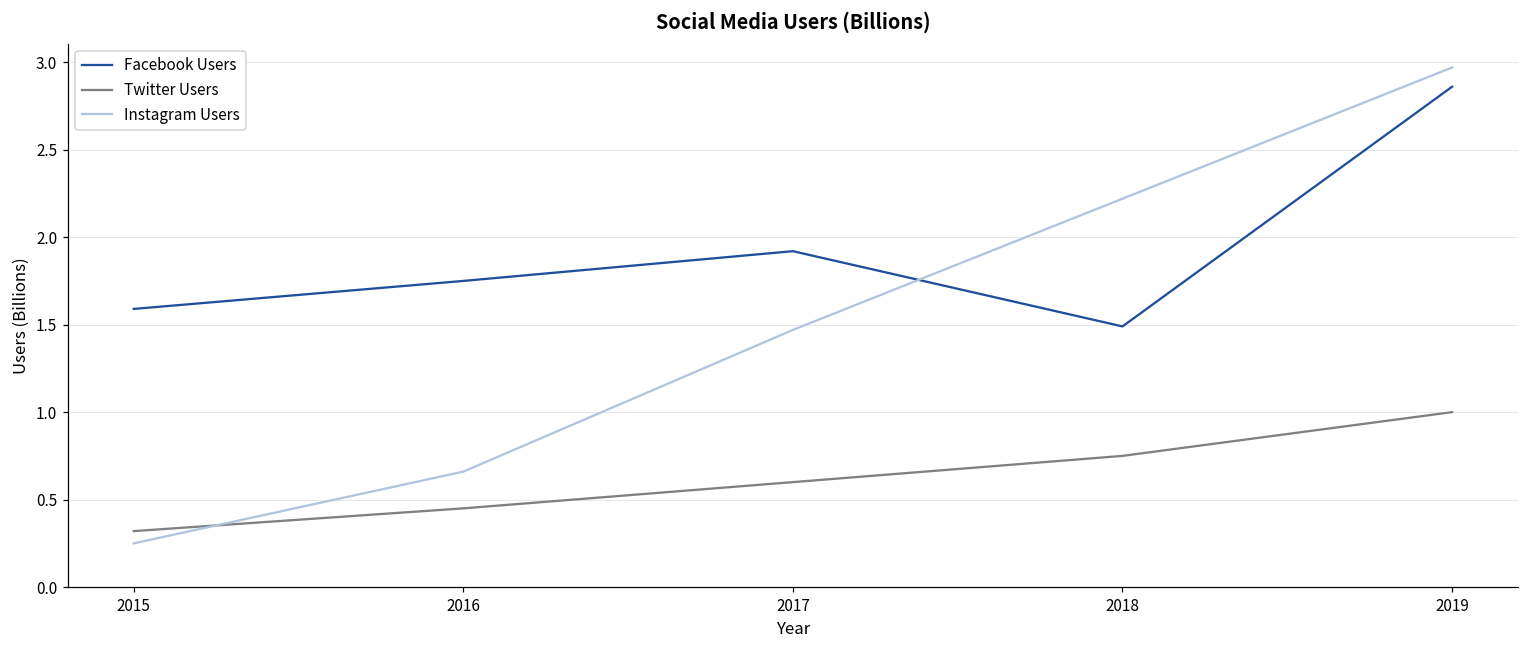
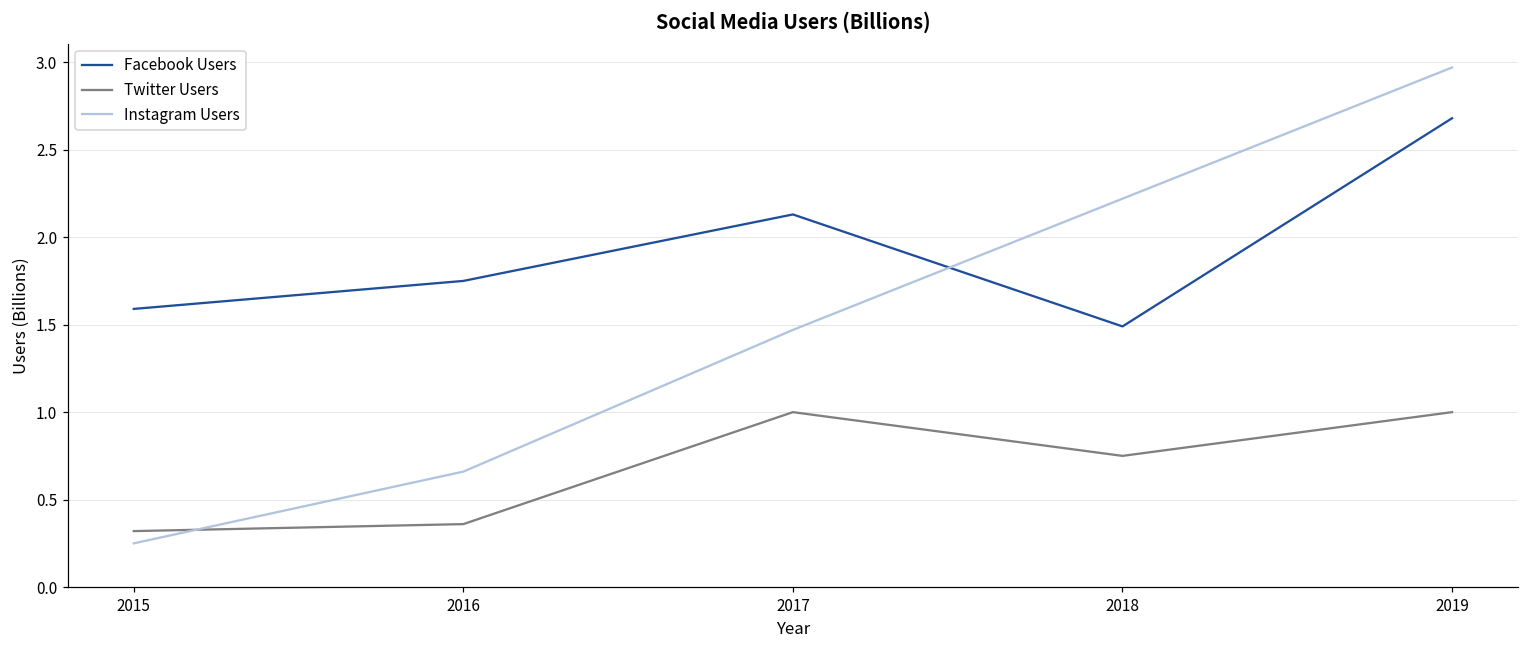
Twitter Users, 2016: 0.45 -> 0.36
Facebook Users, 2017: 1.92 -> 2.13
Twitter Users, 2017: 0.6 -> 1.0
Facebook Users, 2019: 2.86 -> 2.68
